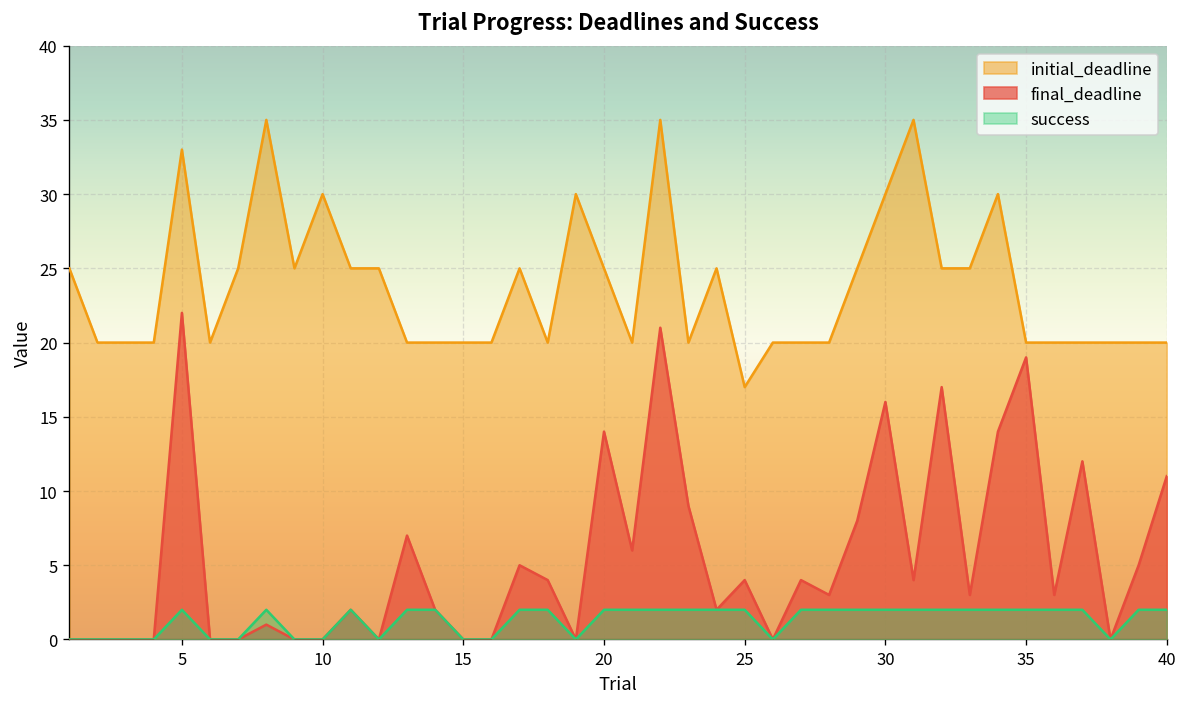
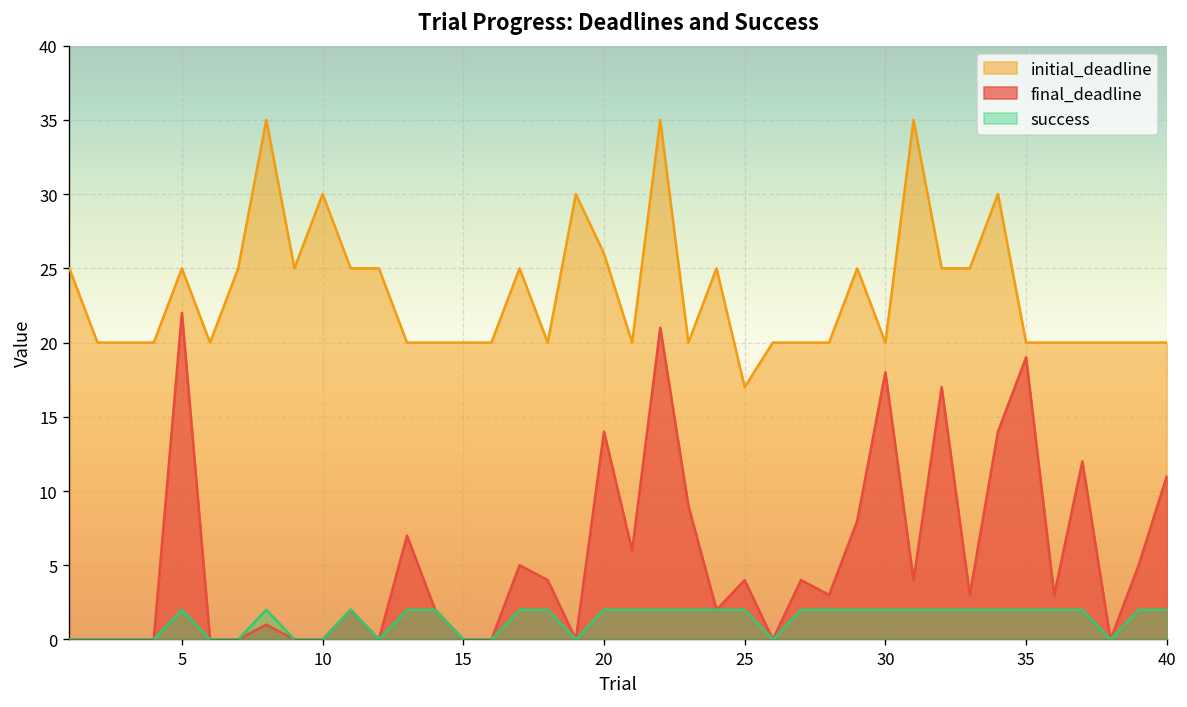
initial_deadline, 5: 33 -> 25
initial_deadline, 20: 25 -> 26
initial_deadline, 30: 30 -> 20
final_deadline, 30: 16 -> 18
